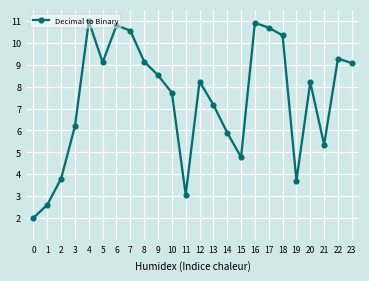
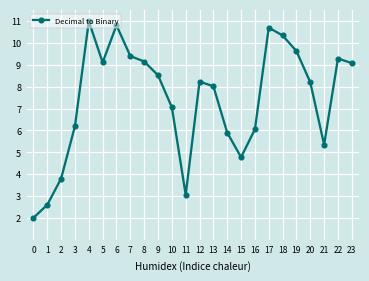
7: 10.6 -> 9.4
10: 7.7 -> 7.1
13: 7.2 -> 8.0
16: 10.9 -> 6.1
19: 3.7 -> 9.6
